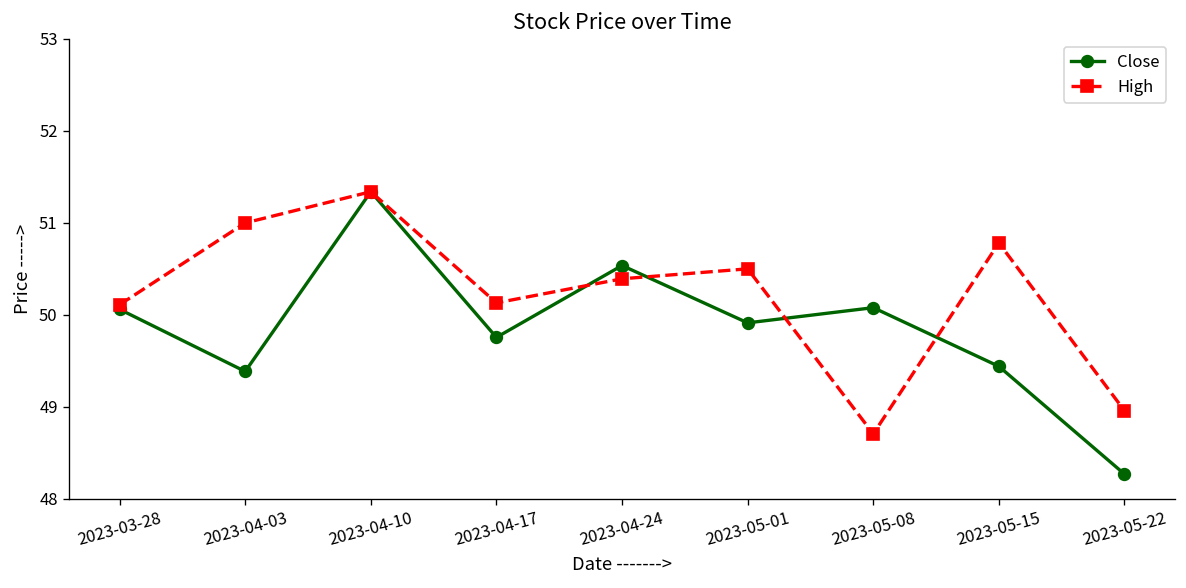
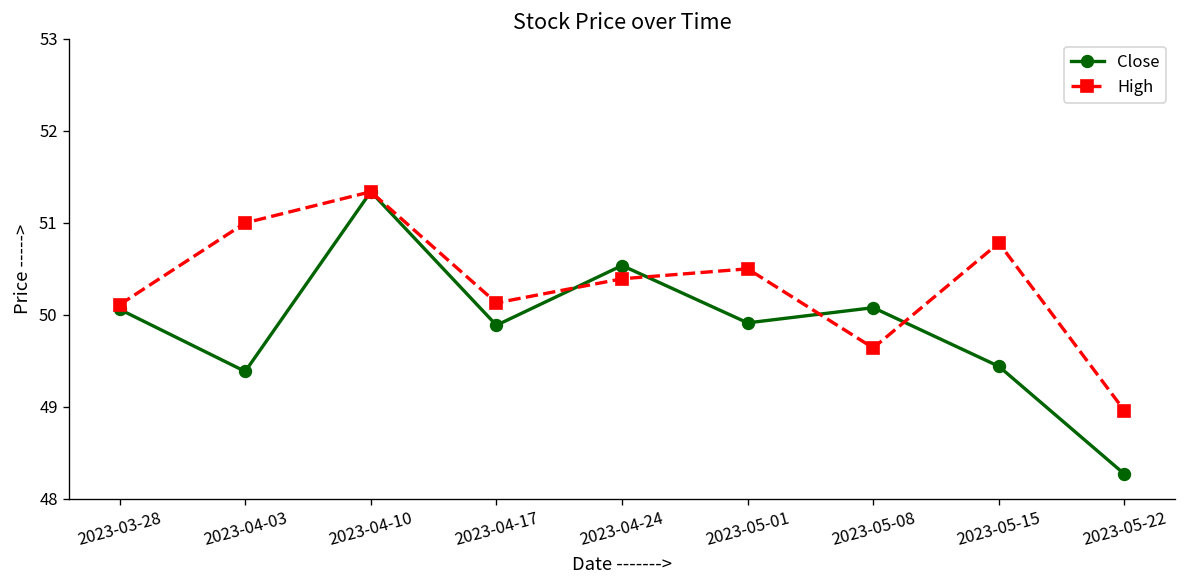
Close, 2023-04-17: 49.8 -> 49.9
High, 2023-05-08: 48.7 -> 49.6
